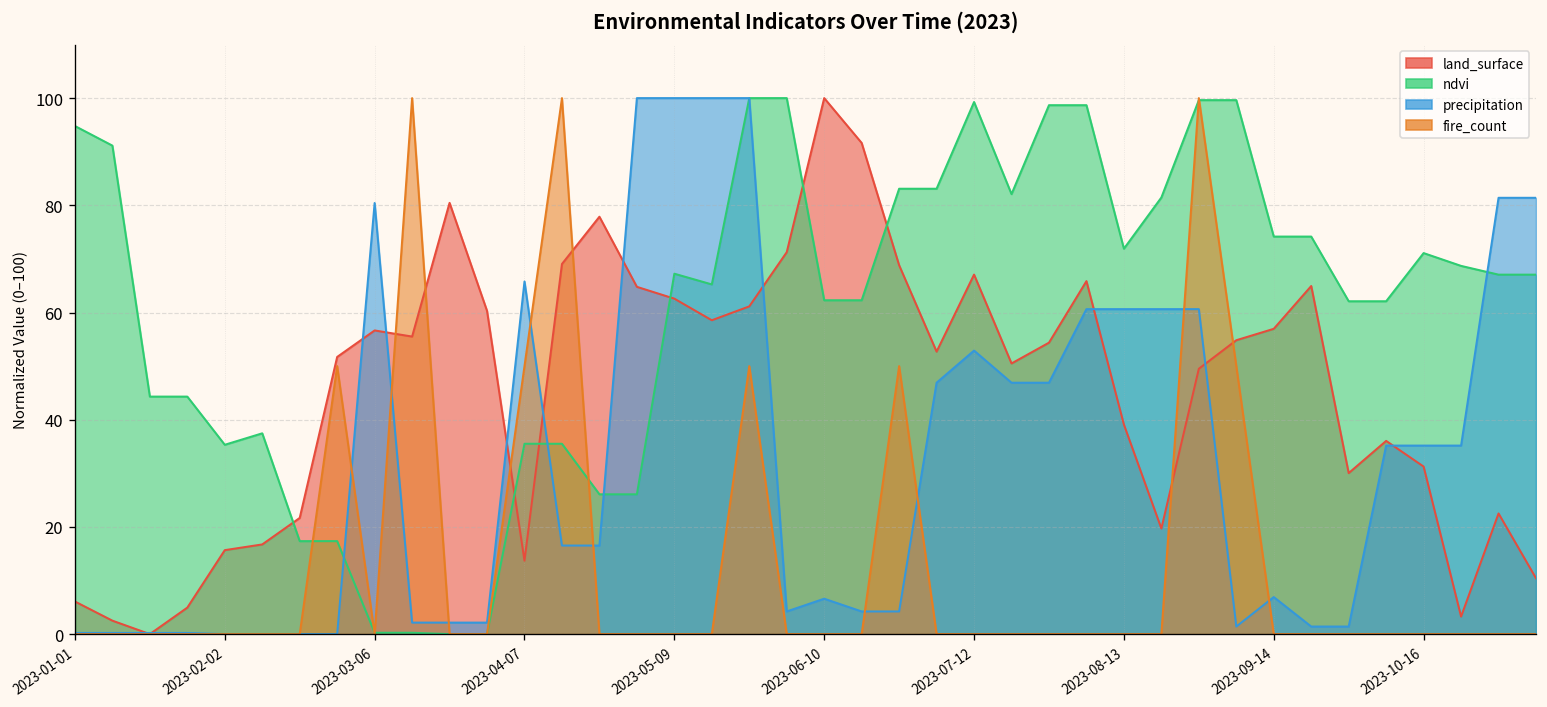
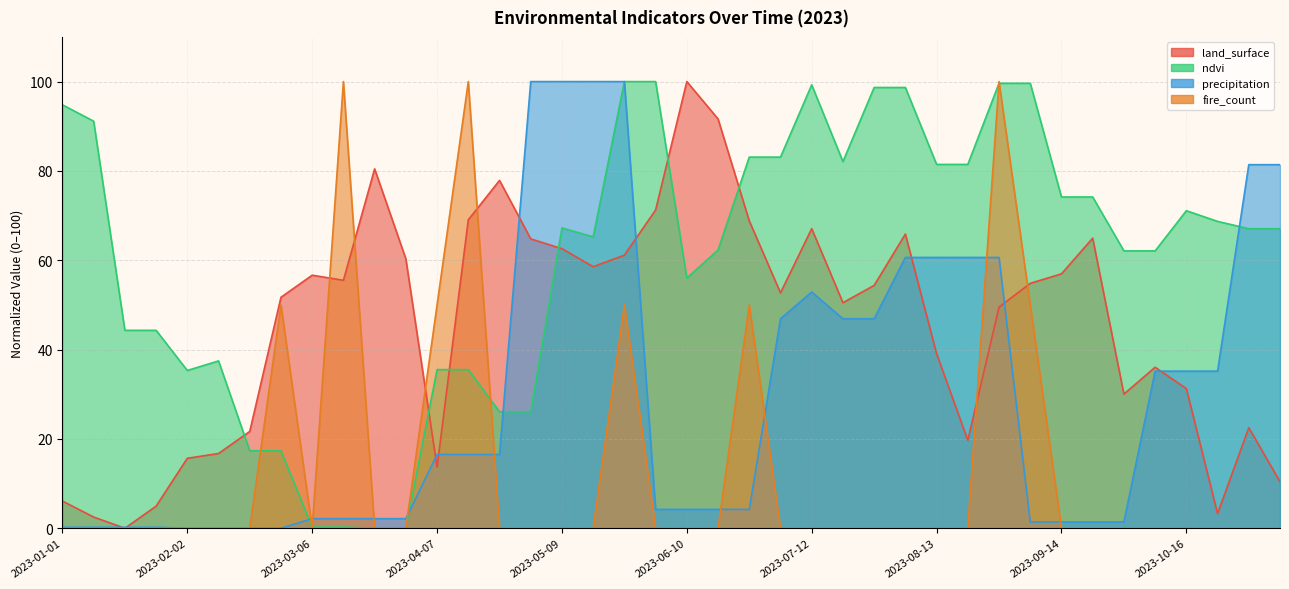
precipitation, 2023-03-06: 80 -> 2
precipitation, 2023-04-07: 66 -> 17
ndvi, 2023-06-10: 62 -> 56
precipitation, 2023-06-10: 7 -> 4
ndvi, 2023-08-13: 72 -> 81
precipitation, 2023-09-14: 7 -> 1
